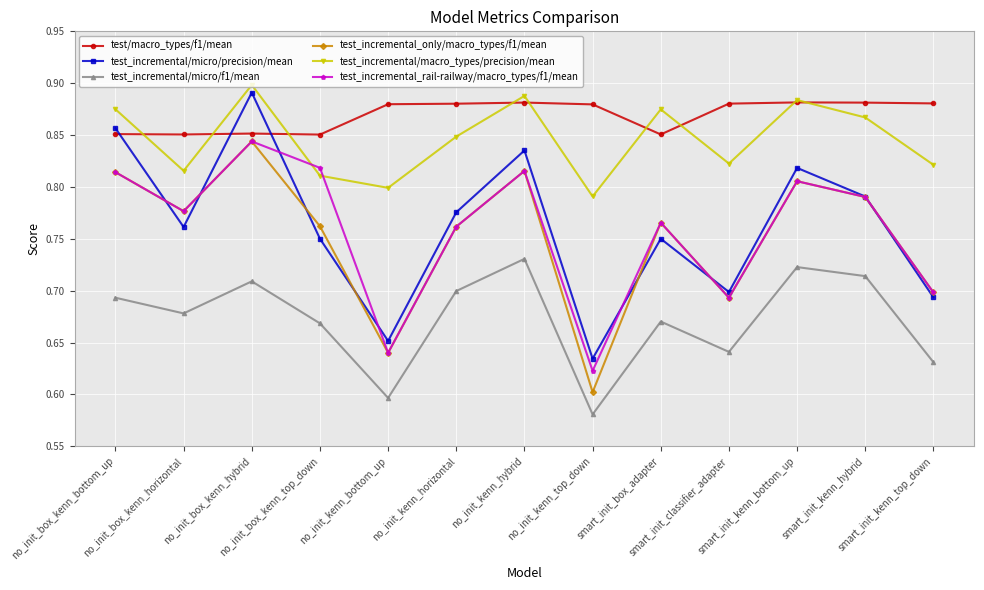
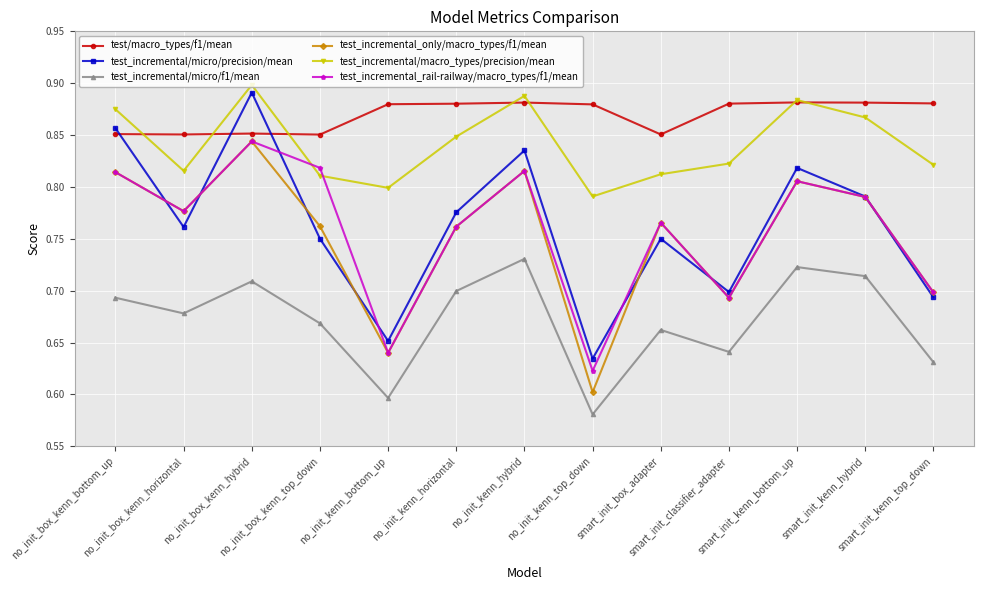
test_incremental/micro/f1/mean, smart_init_box_adapter: 0.670 -> 0.662
test_incremental/macro_types/precision/mean, smart_init_box_adapter: 0.875 -> 0.812
